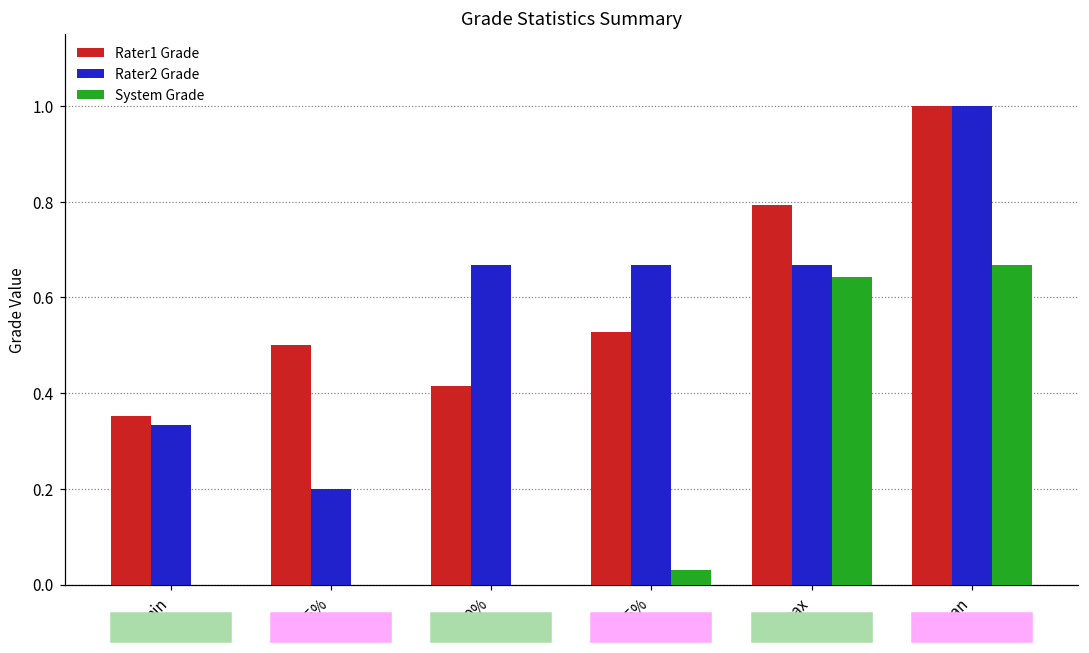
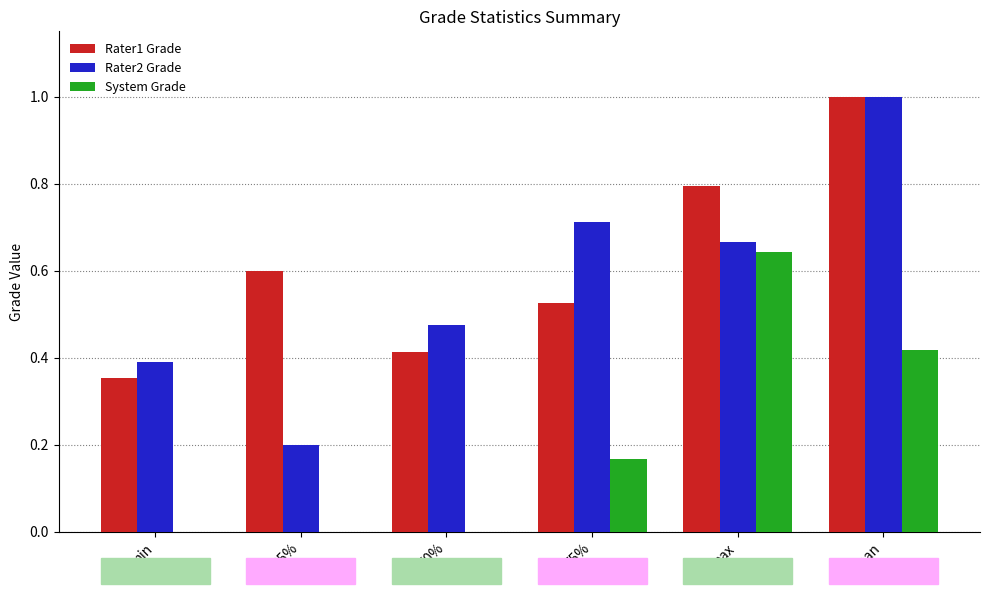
Rater2 Grade, min: 0.33 -> 0.39
Rater1 Grade, 25%: 0.5 -> 0.6
Rater2 Grade, 50%: 0.67 -> 0.48
Rater2 Grade, 75%: 0.67 -> 0.71
System Grade, 75%: 0.03 -> 0.17
System Grade, mean: 0.67 -> 0.42
